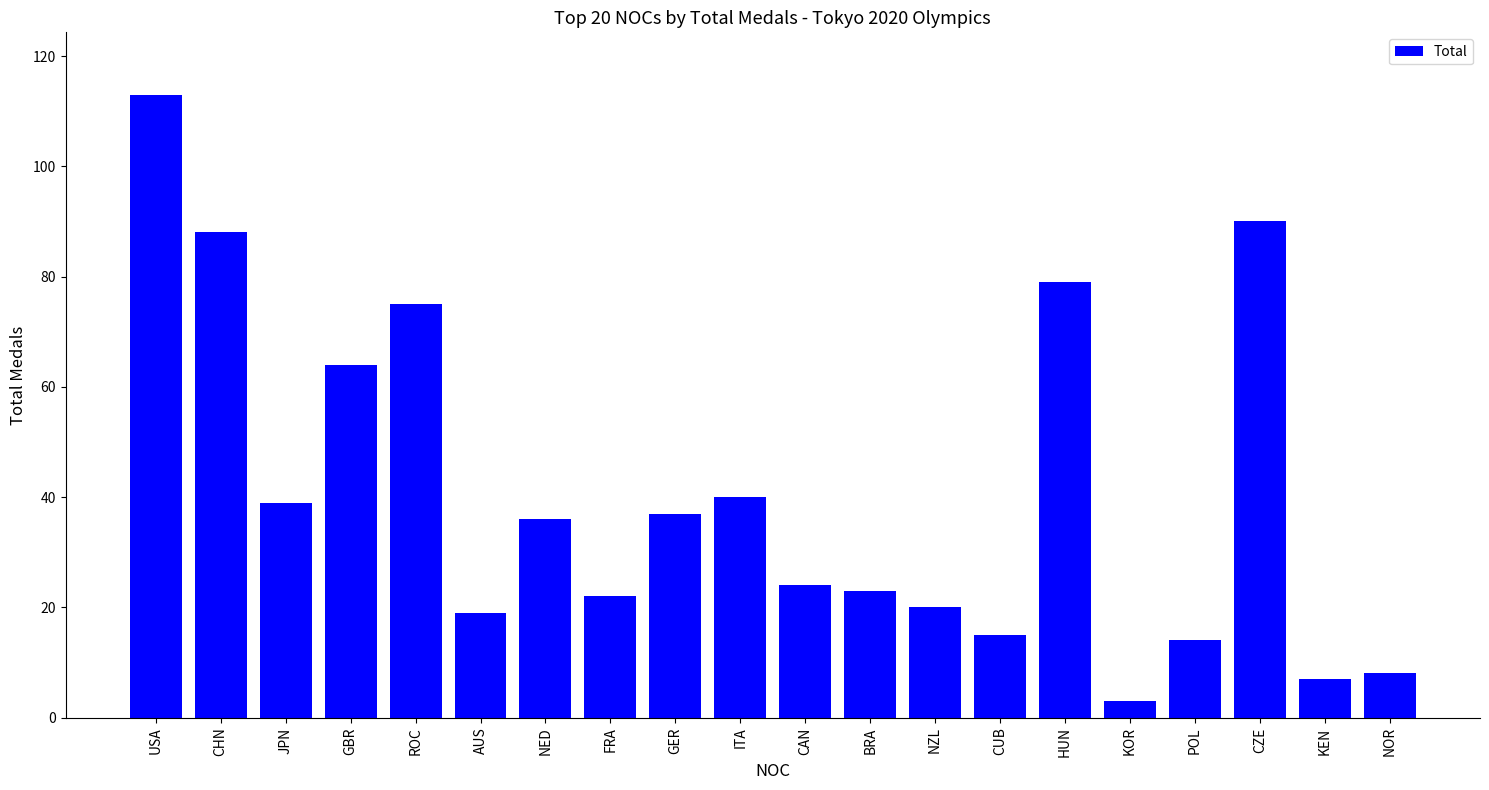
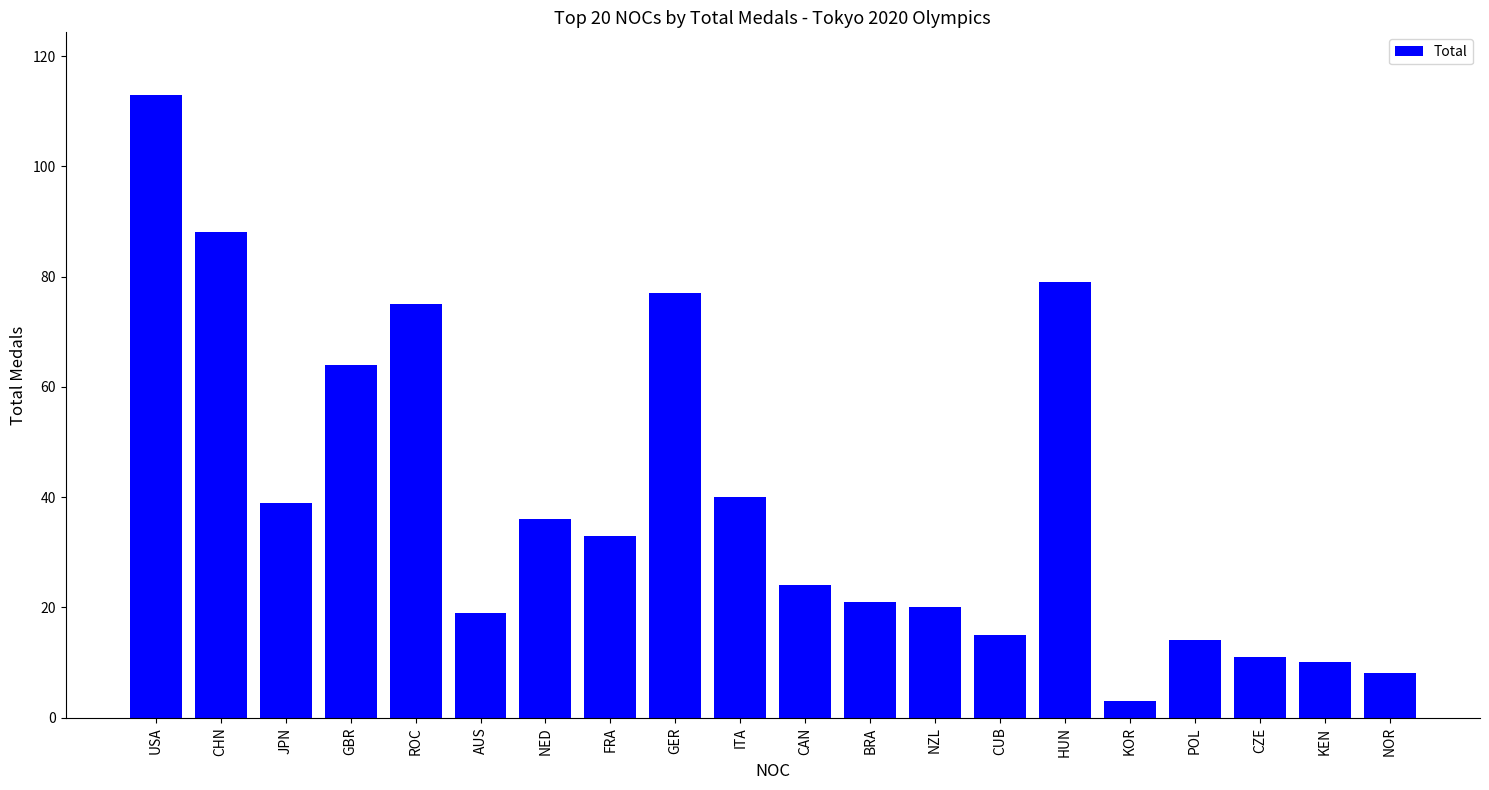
FRA: 22 -> 33
GER: 37 -> 77
BRA: 23 -> 21
CZE: 90 -> 11
KEN: 7 -> 10
